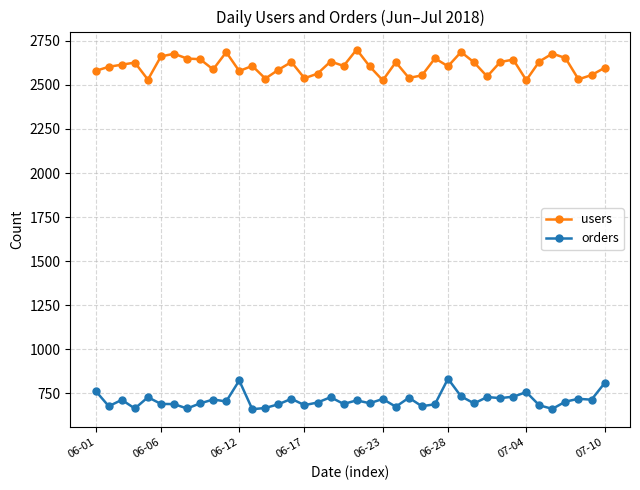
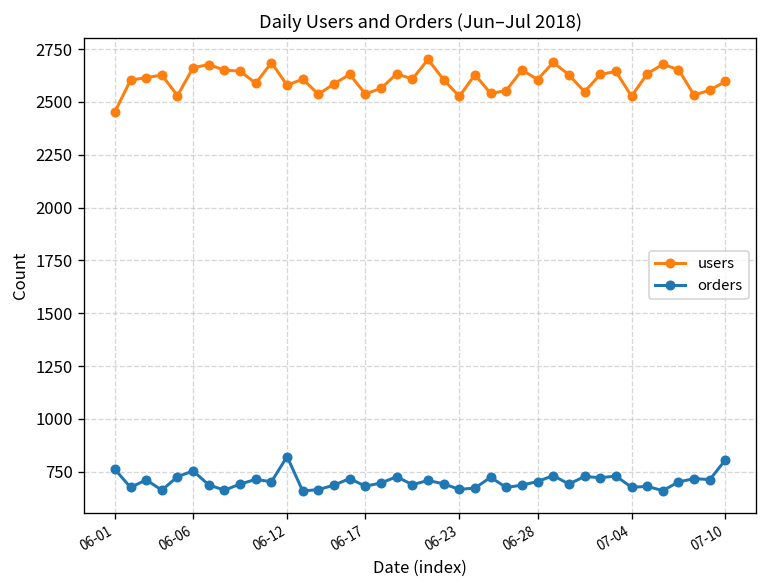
users, 06-01: 2580 -> 2450
orders, 06-06: 690 -> 750
orders, 06-23: 720 -> 670
orders, 06-28: 830 -> 700
orders, 07-04: 760 -> 680
